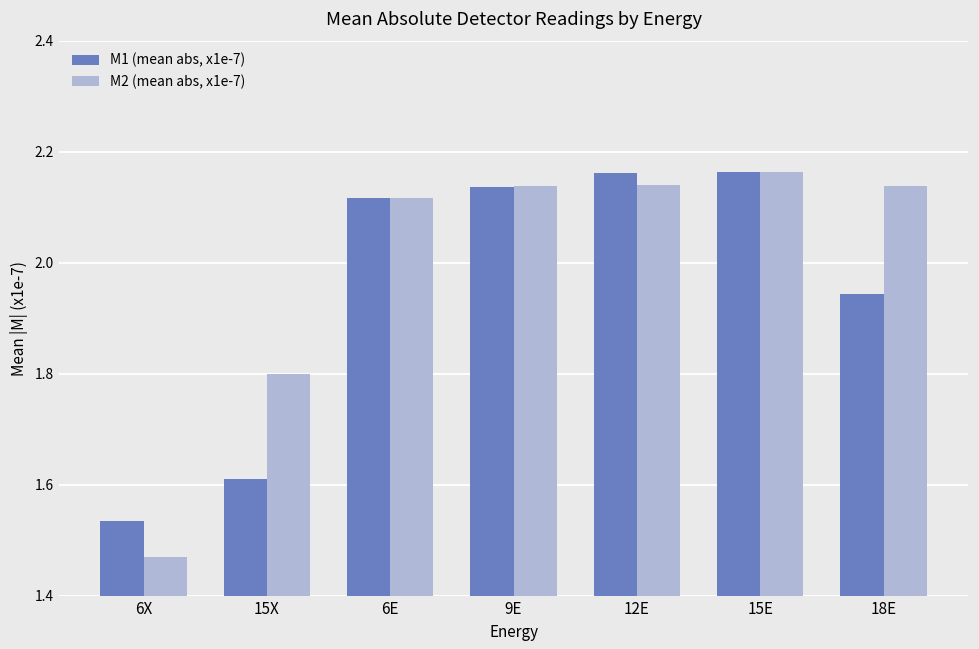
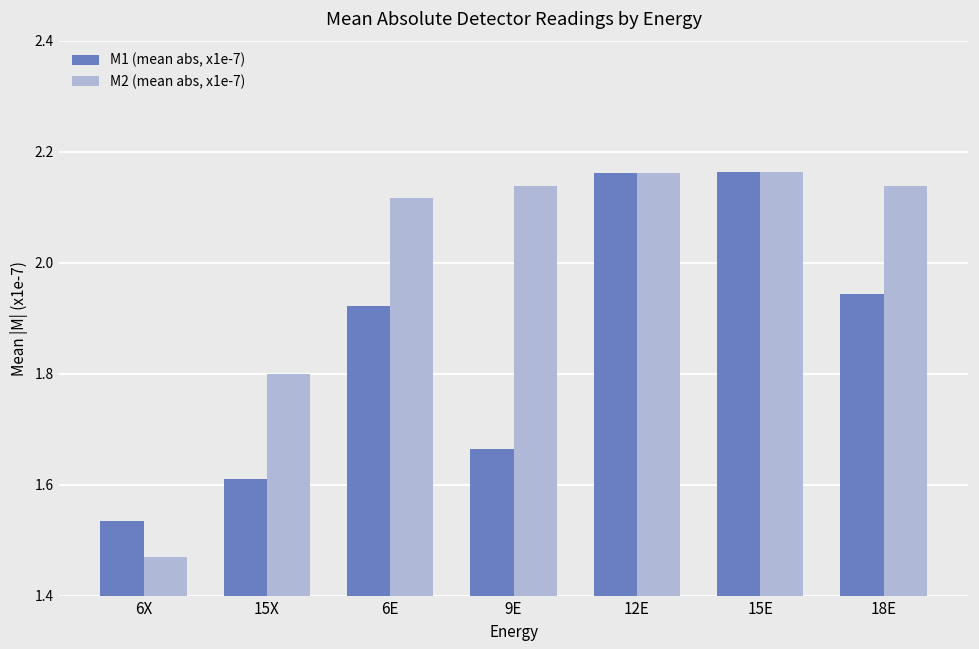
M1 (mean abs, x1e-7), 6E: 2.12 -> 1.92
M1 (mean abs, x1e-7), 9E: 2.14 -> 1.67
M2 (mean abs, x1e-7), 12E: 2.14 -> 2.16
